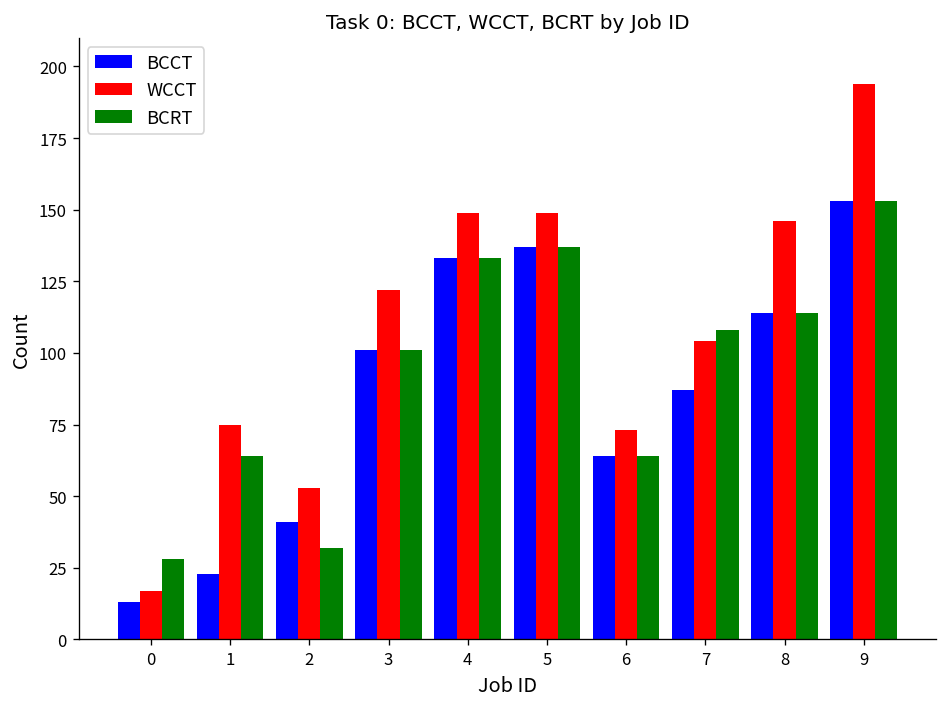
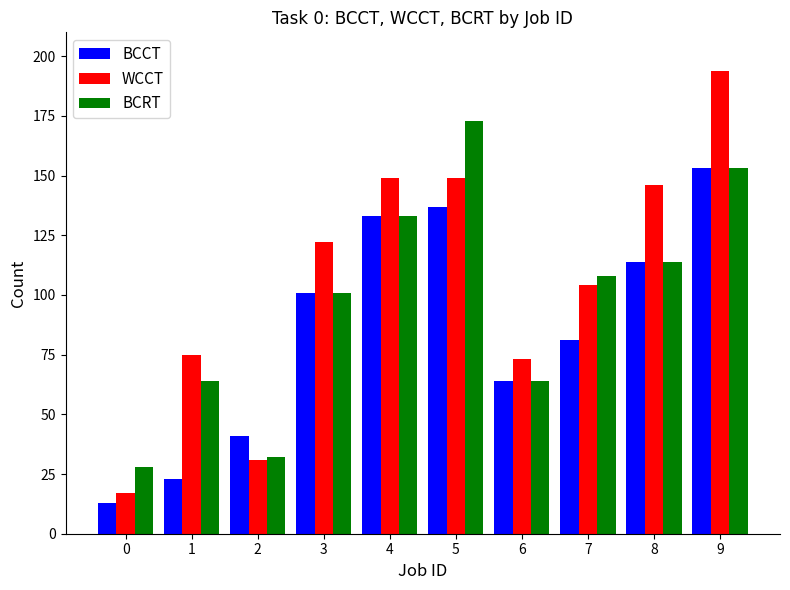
WCCT, 2: 53 -> 31
BCRT, 5: 137 -> 173
BCCT, 7: 87 -> 81
